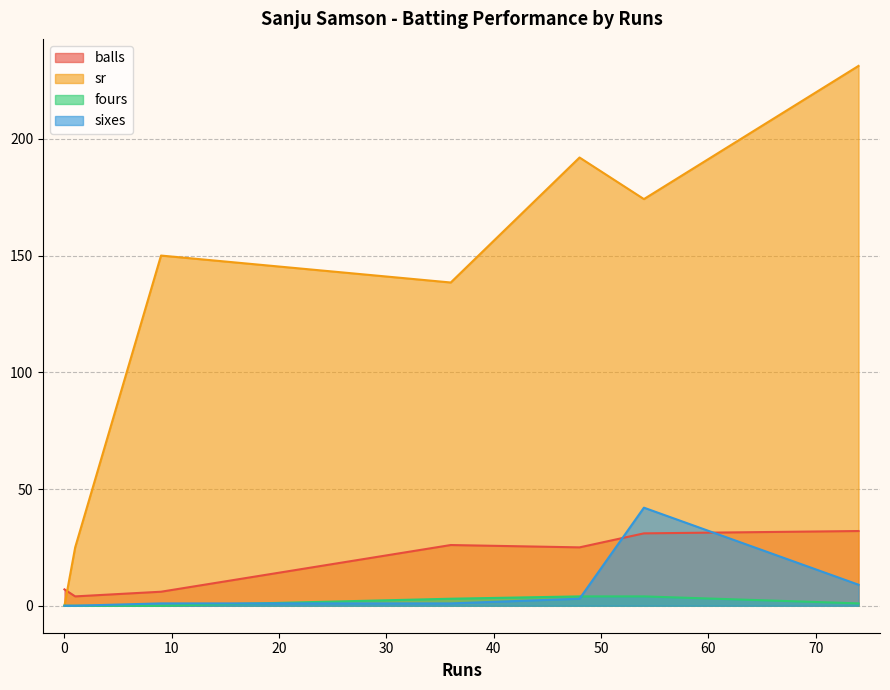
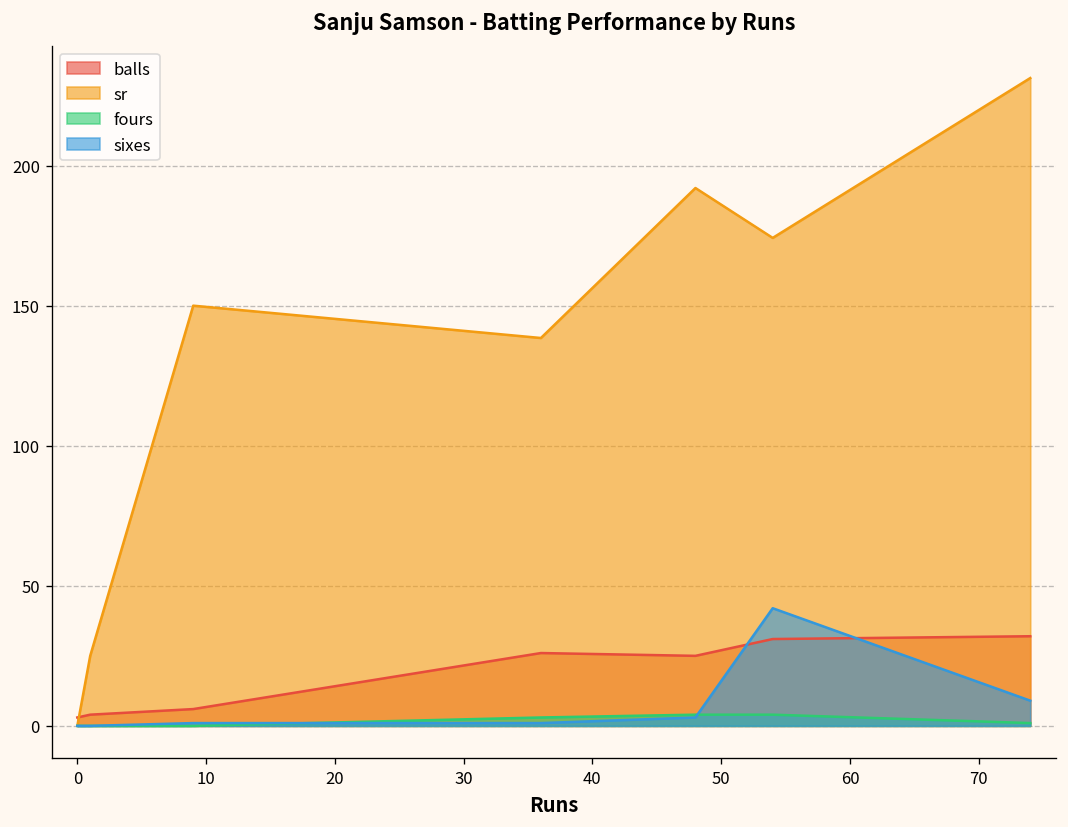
balls, 0: 7 -> 3
